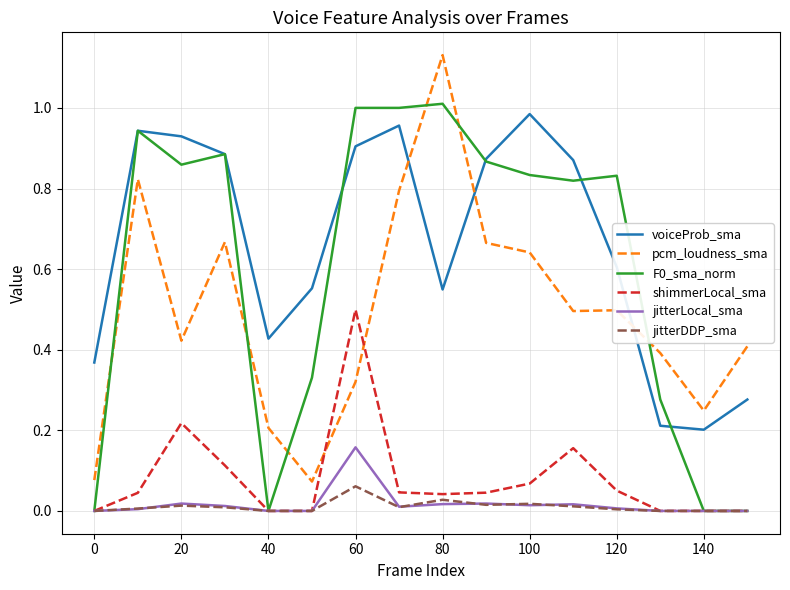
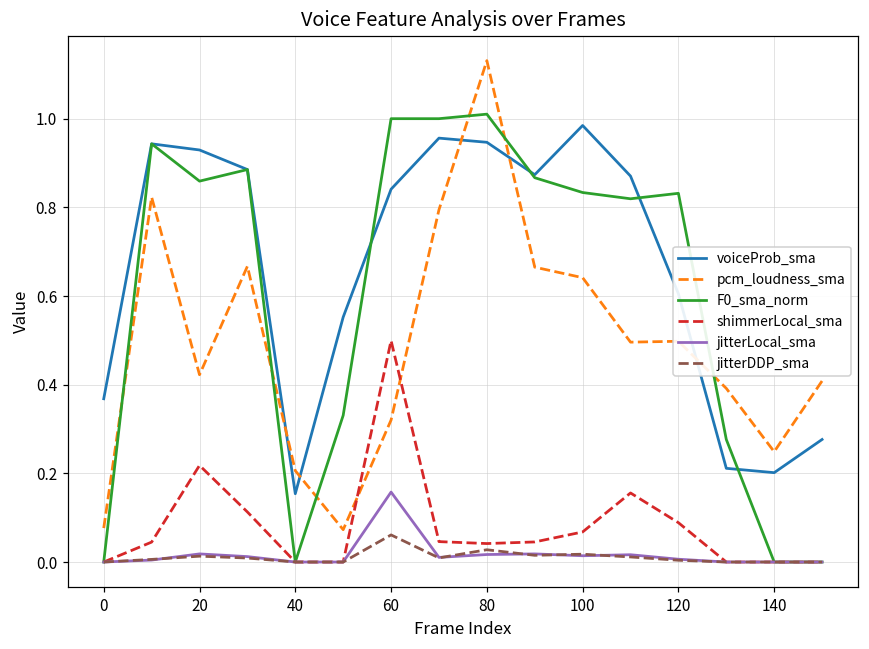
voiceProb_sma, 40: 0.43 -> 0.15
voiceProb_sma, 60: 0.90 -> 0.84
voiceProb_sma, 80: 0.55 -> 0.95
shimmerLocal_sma, 120: 0.05 -> 0.09
